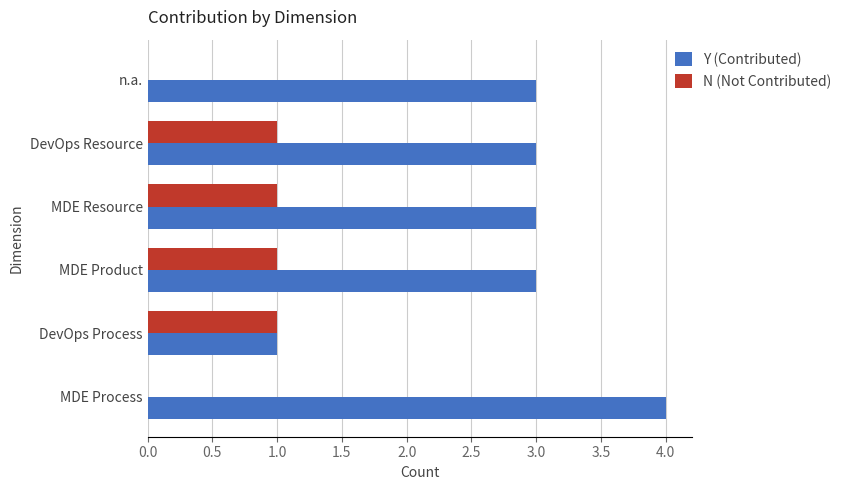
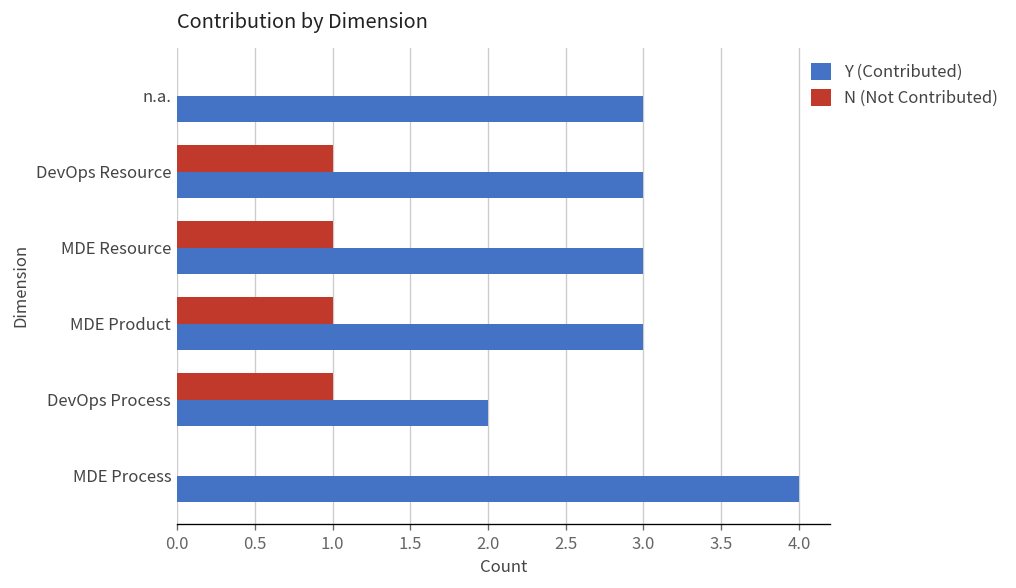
Y (Contributed), DevOps Process: 1 -> 2
